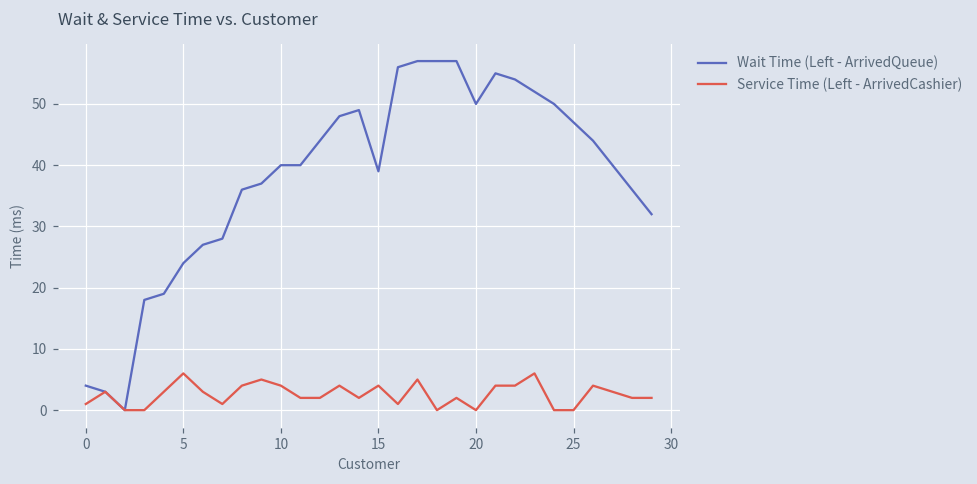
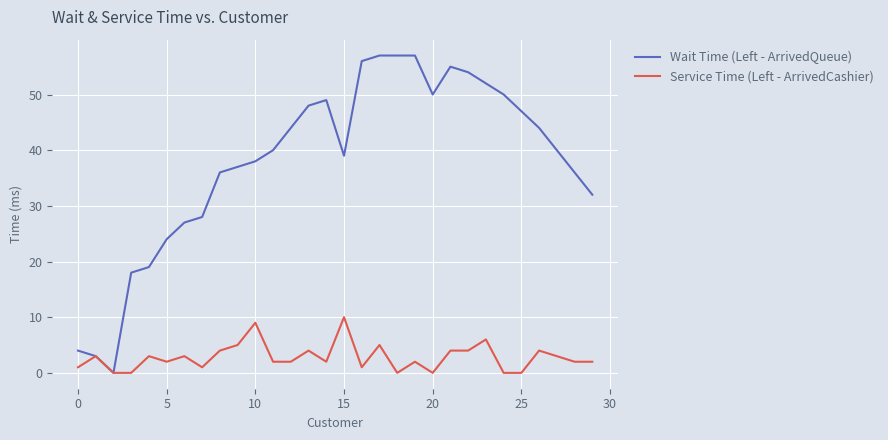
Service Time (Left - ArrivedCashier), 5: 6 -> 2
Wait Time (Left - ArrivedQueue), 10: 40 -> 38
Service Time (Left - ArrivedCashier), 10: 4 -> 9
Service Time (Left - ArrivedCashier), 15: 4 -> 10
